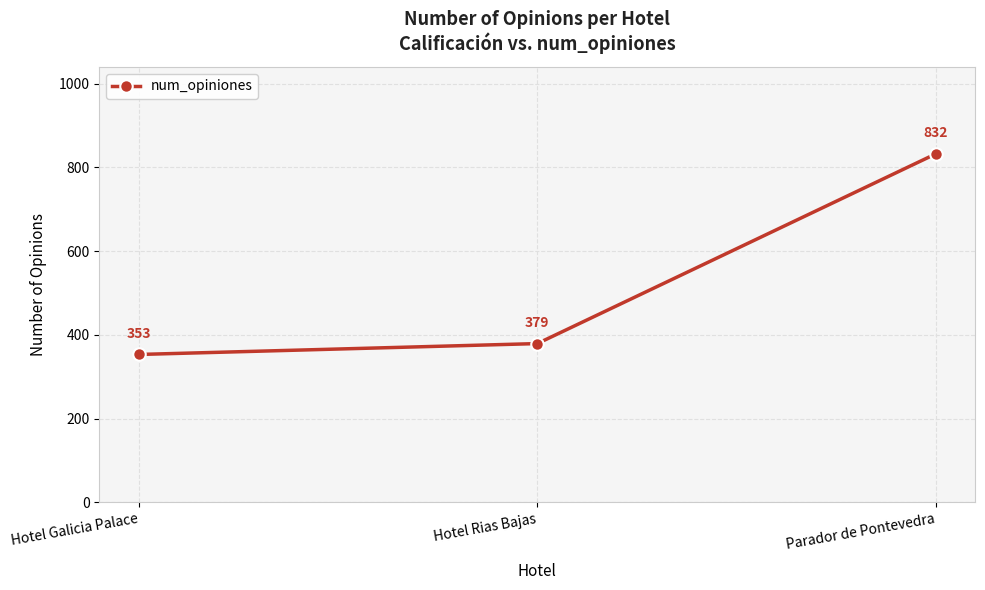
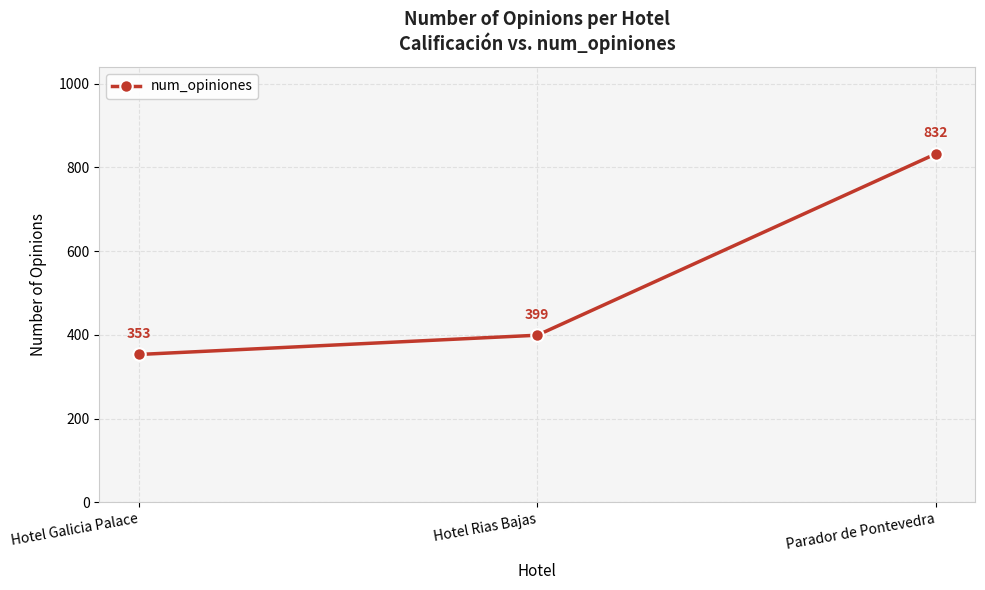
Hotel Rias Bajas: 379 -> 399
